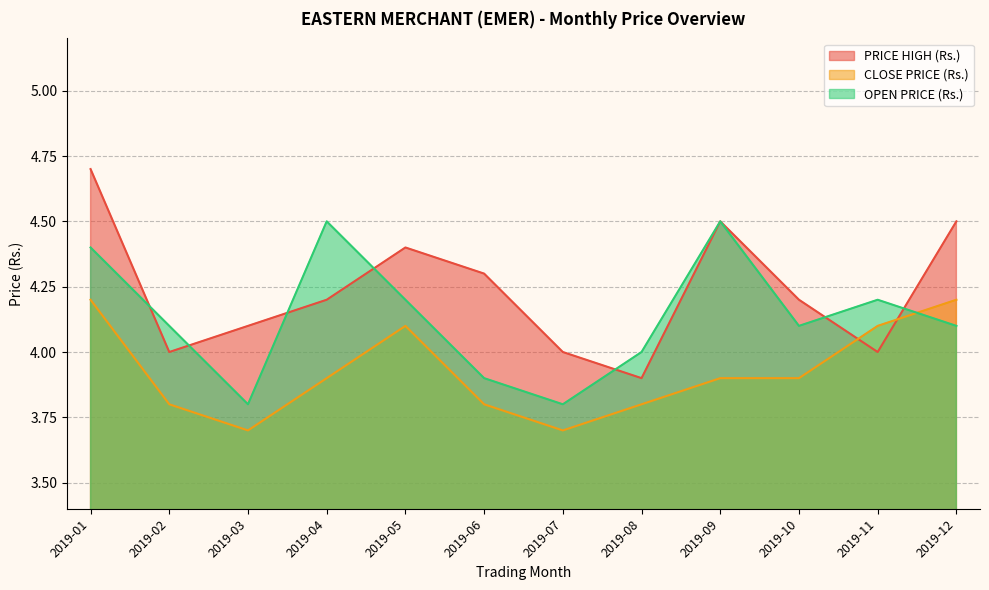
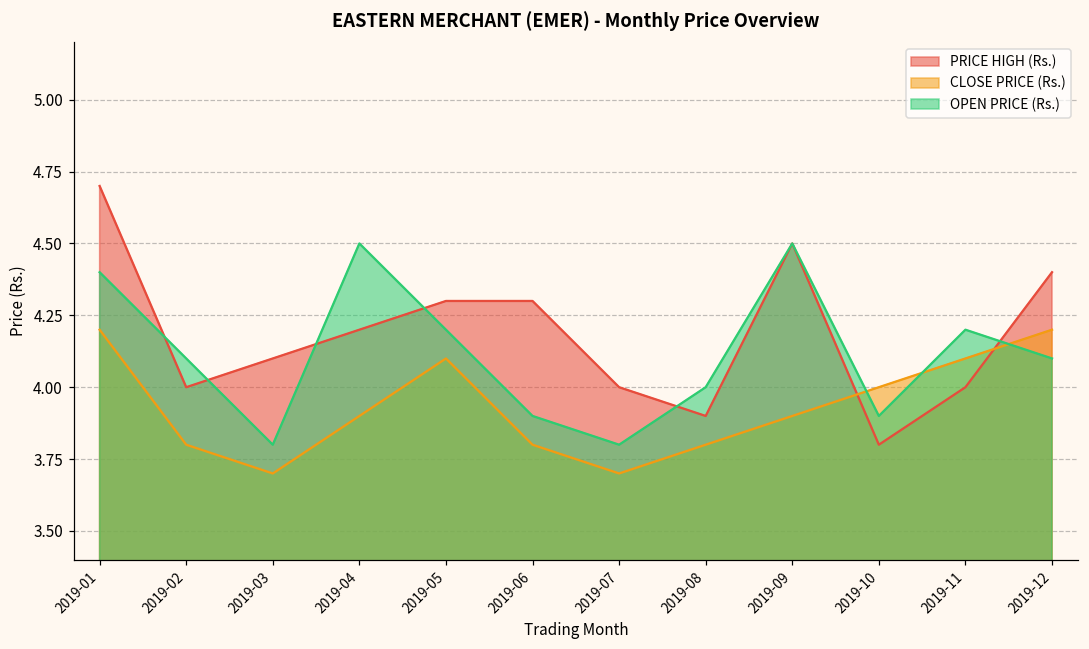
PRICE HIGH (Rs.), 2019-05: 4.4 -> 4.3
PRICE HIGH (Rs.), 2019-10: 4.2 -> 3.8
CLOSE PRICE (Rs.), 2019-10: 3.9 -> 4.0
OPEN PRICE (Rs.), 2019-10: 4.1 -> 3.9
PRICE HIGH (Rs.), 2019-12: 4.5 -> 4.4
